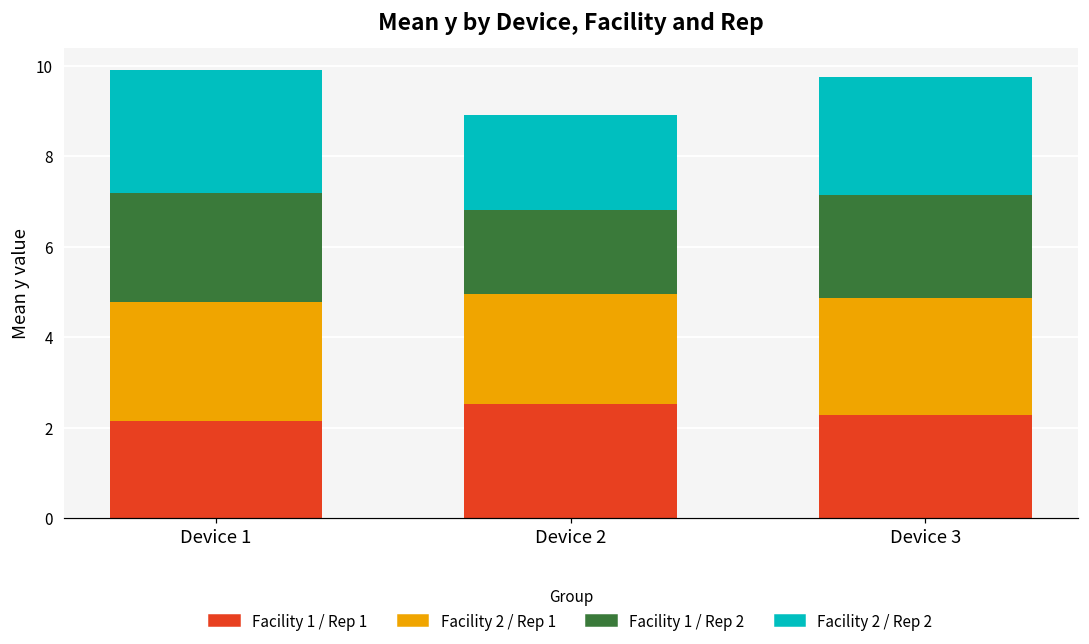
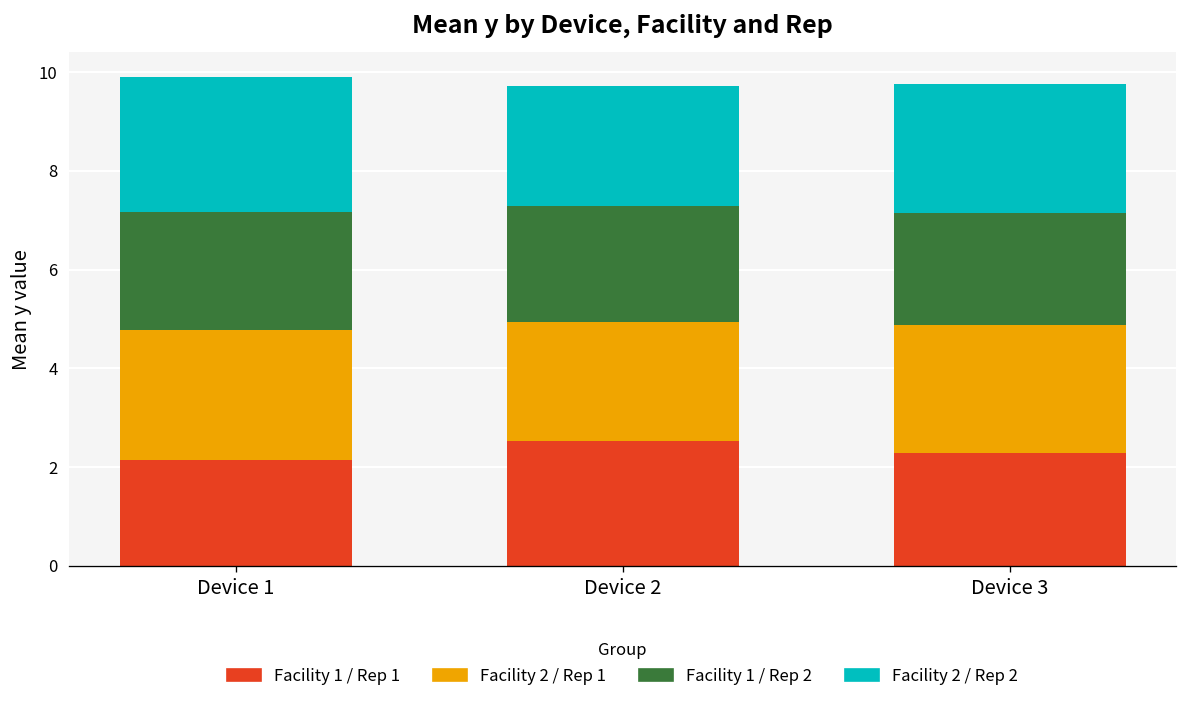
Facility 1 / Rep 2, Device 2: 1.9 -> 2.3
Facility 2 / Rep 2, Device 2: 2.1 -> 2.4
